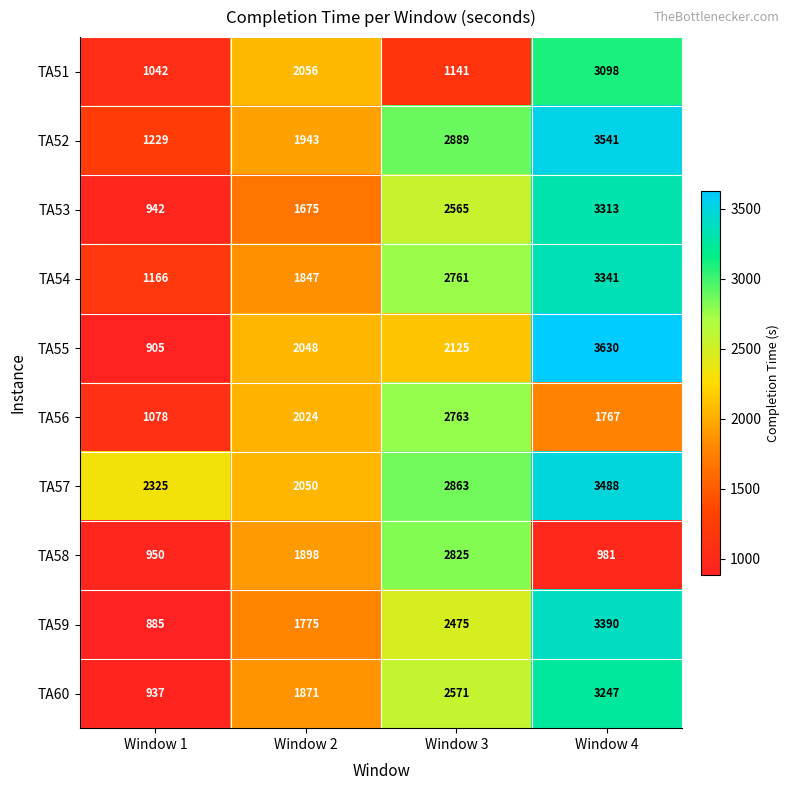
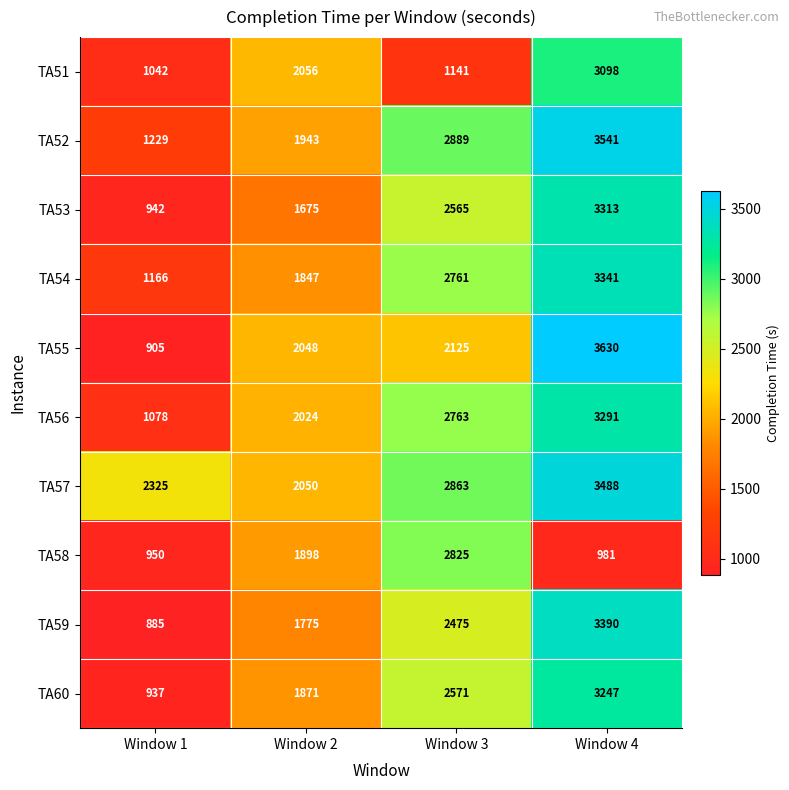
TA56, Window 4: 1767 -> 3291
